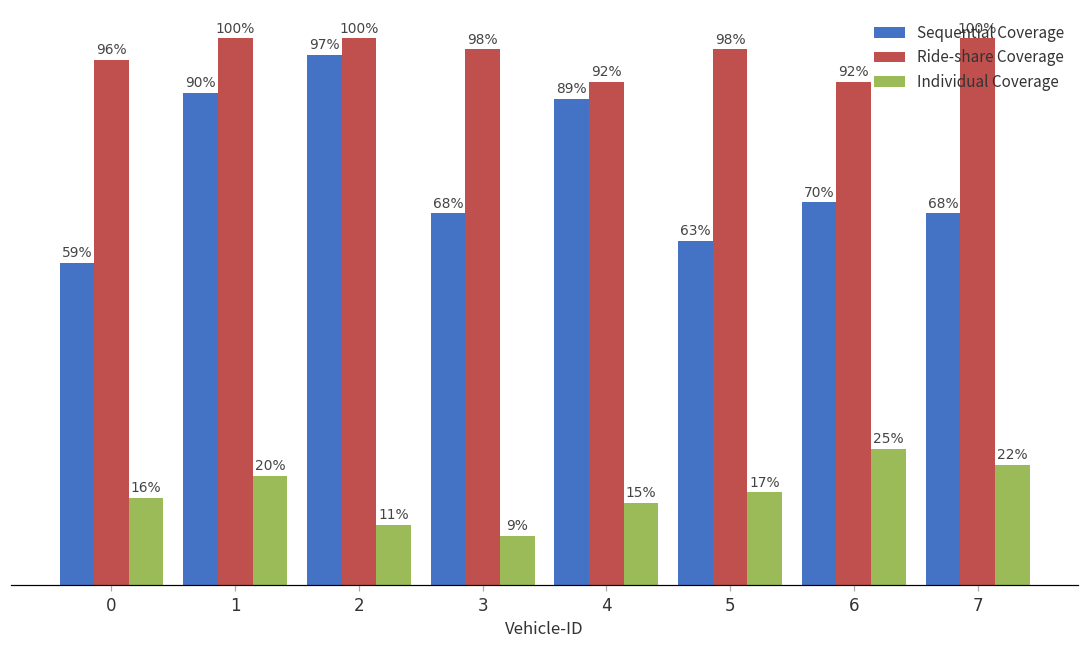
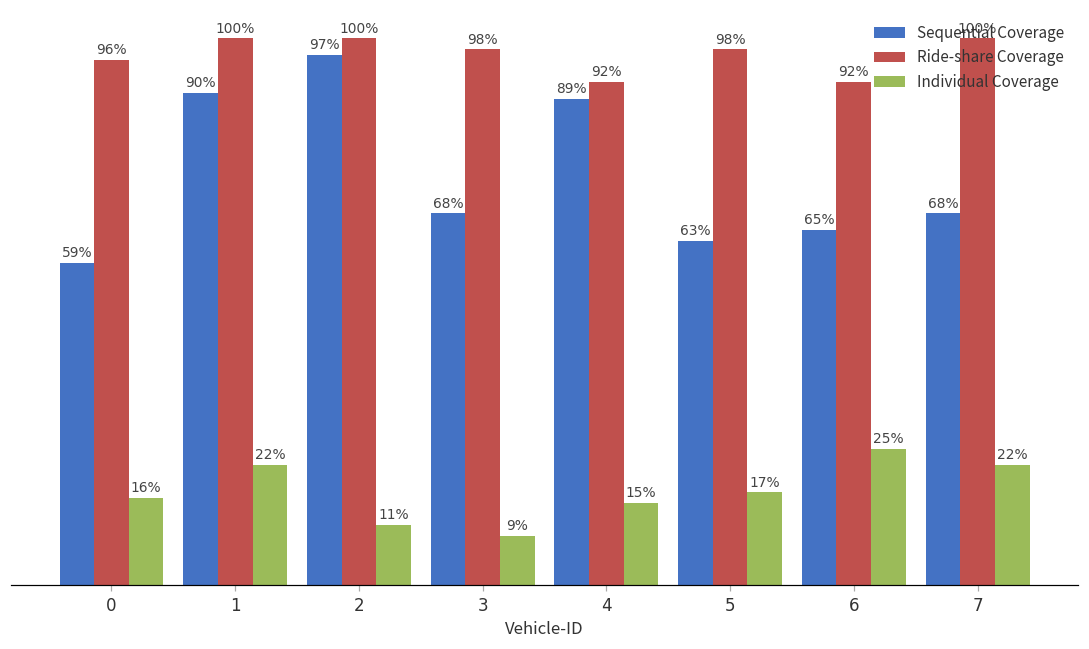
Individual Coverage, 1: 20% -> 22%
Sequential Coverage, 6: 70% -> 65%
